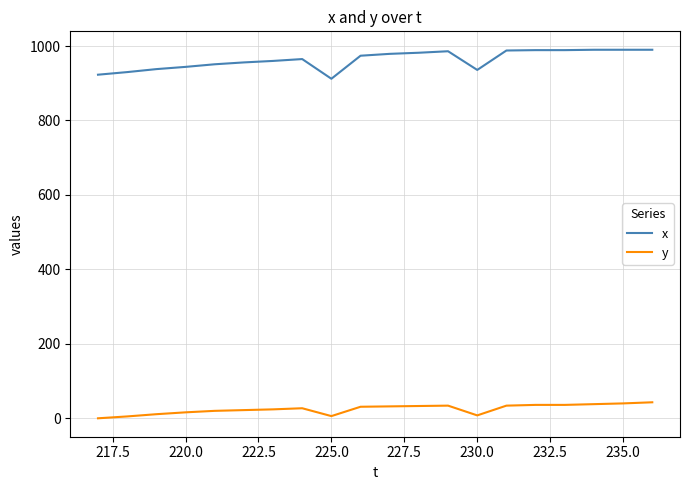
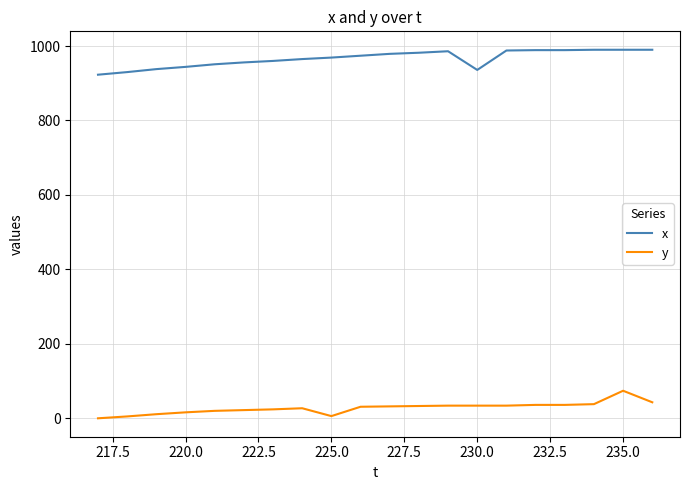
x, 225.0: 910 -> 970
y, 230.0: 10 -> 30
y, 235.0: 40 -> 70
